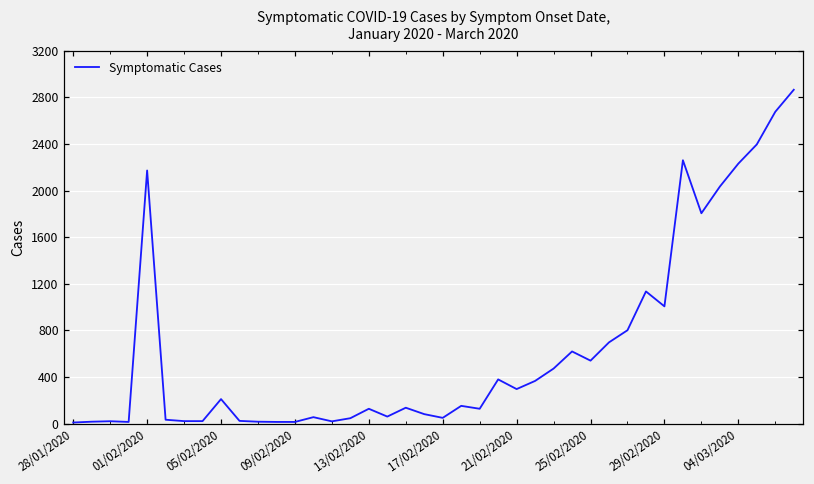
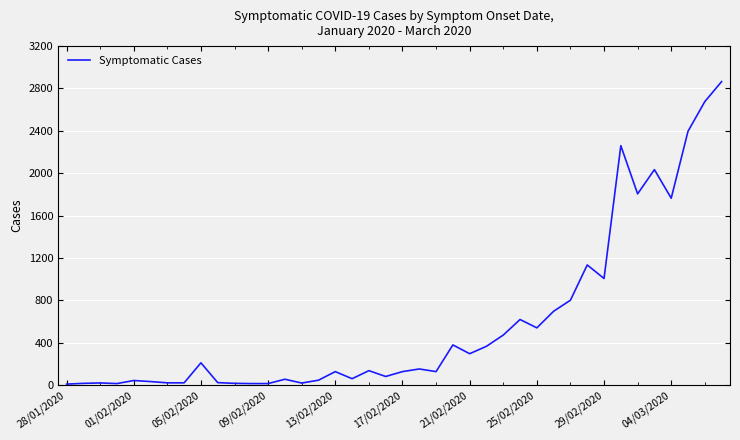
01/02/2020: 2170 -> 40
17/02/2020: 50 -> 130
04/03/2020: 2230 -> 1760
